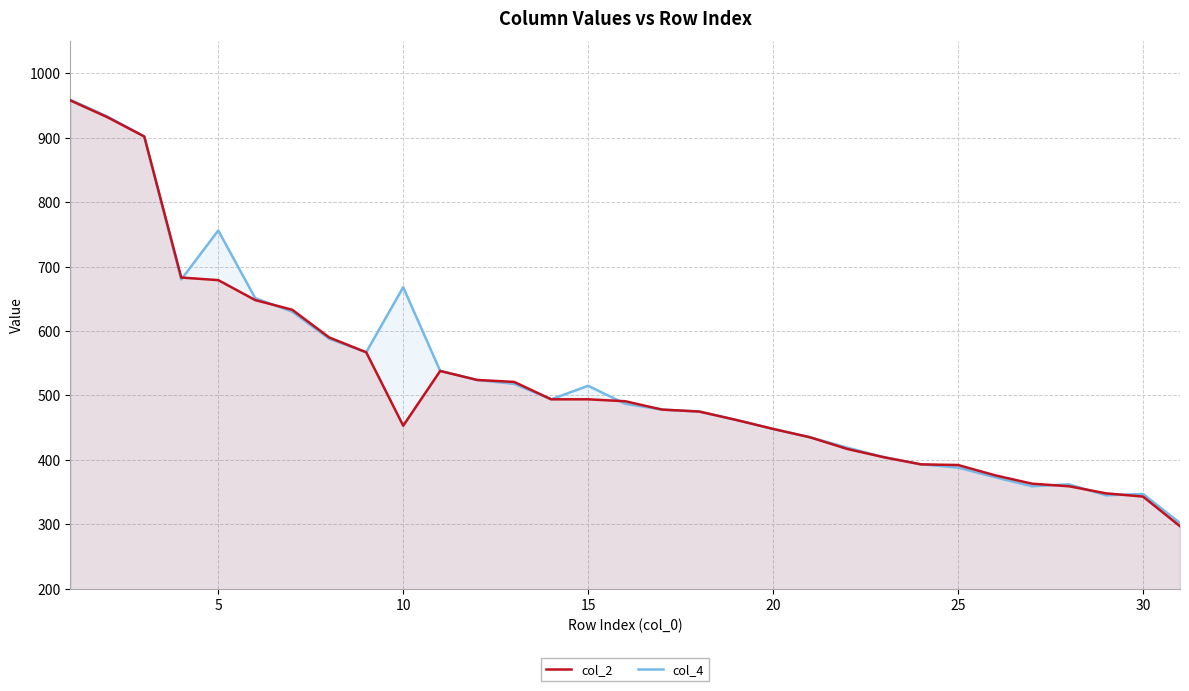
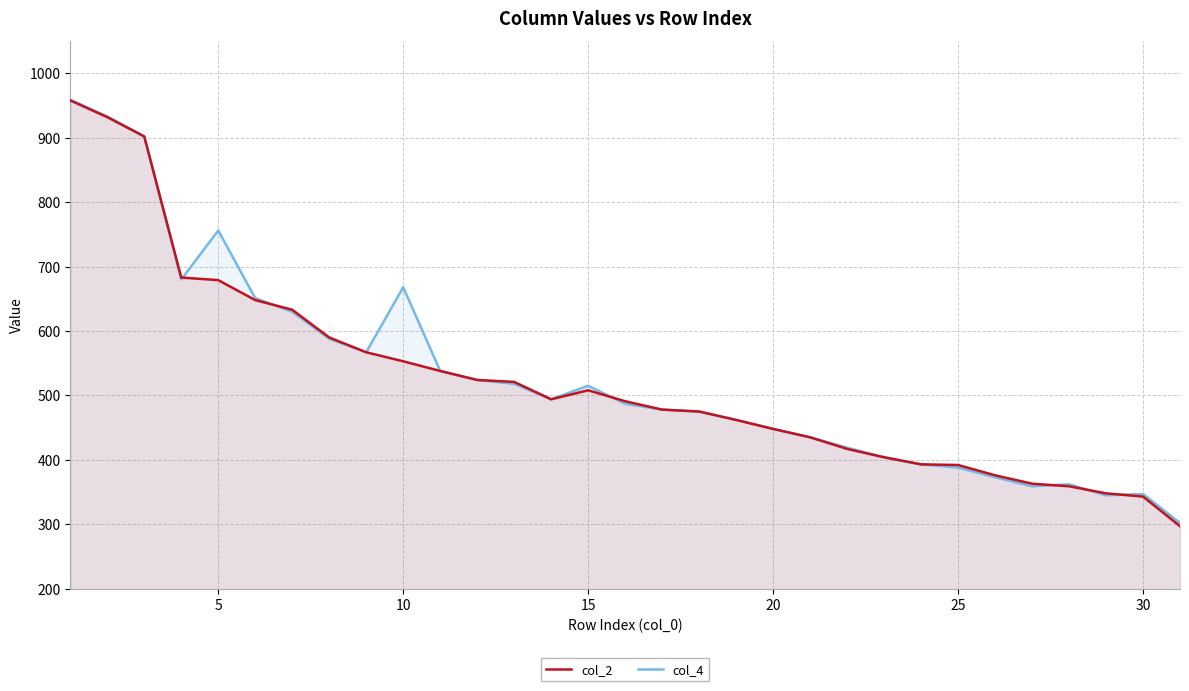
col_2, 10: 450 -> 550
col_2, 15: 490 -> 510
